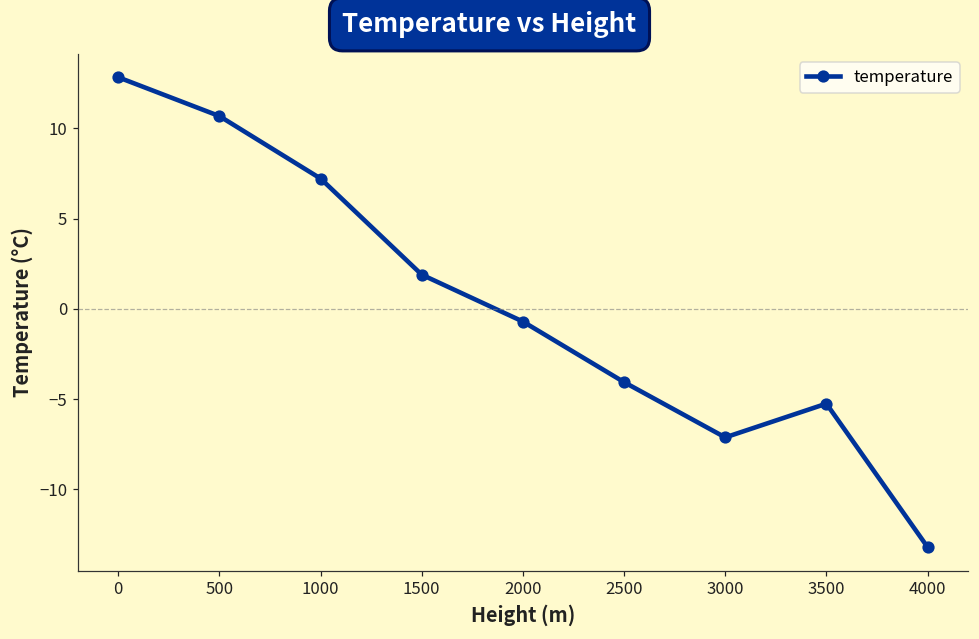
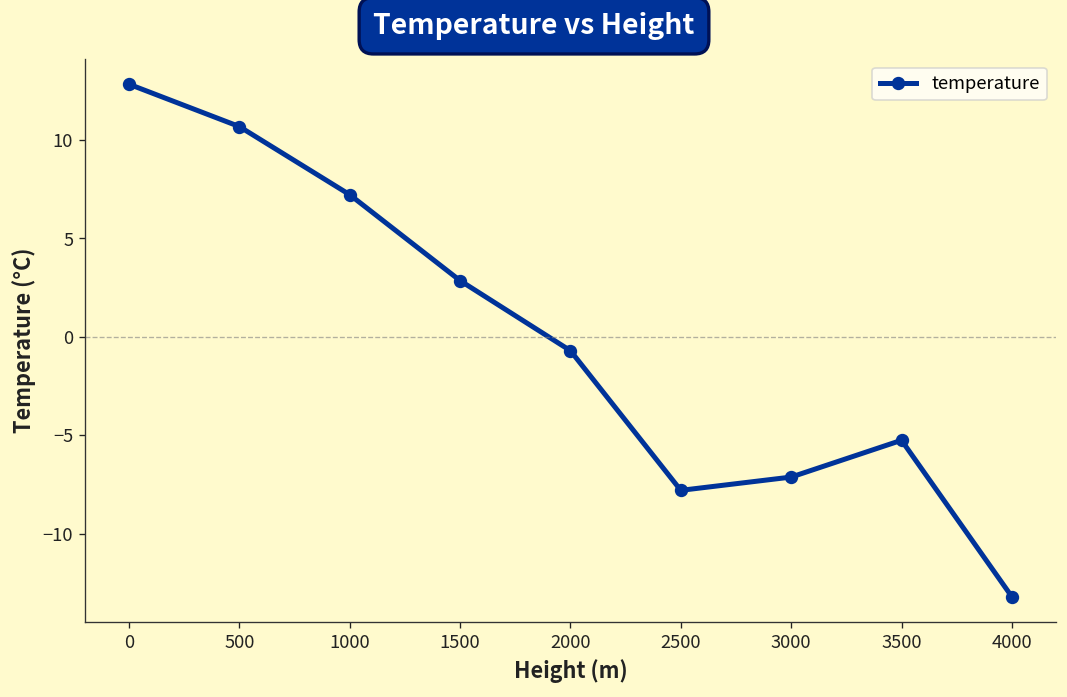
1500: 1.9 -> 2.9
2500: -4.1 -> -7.8
